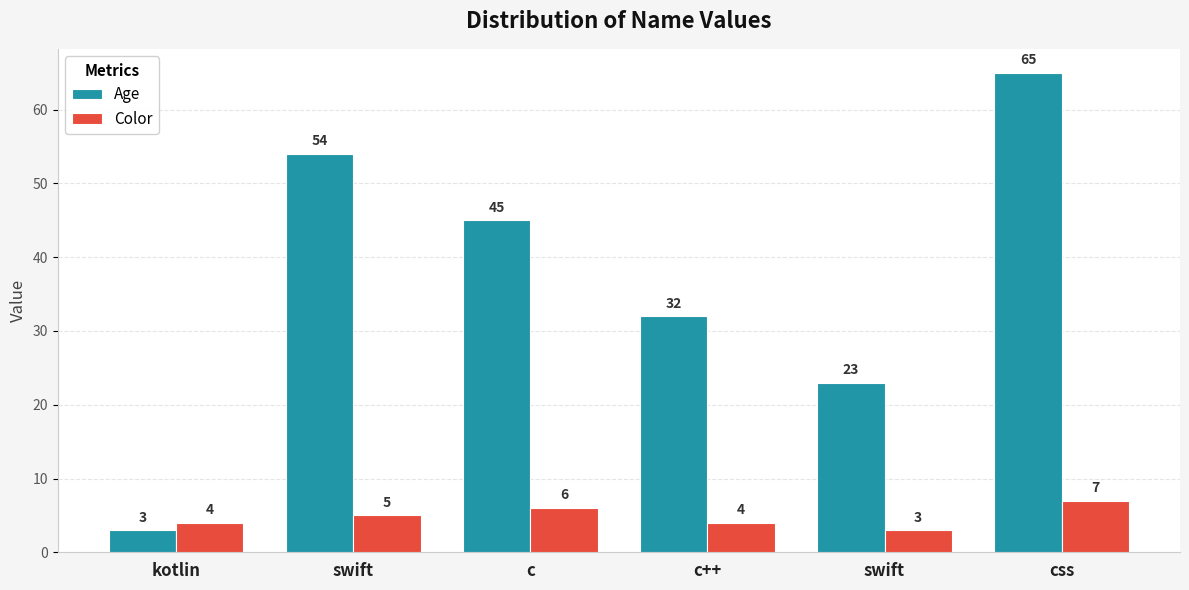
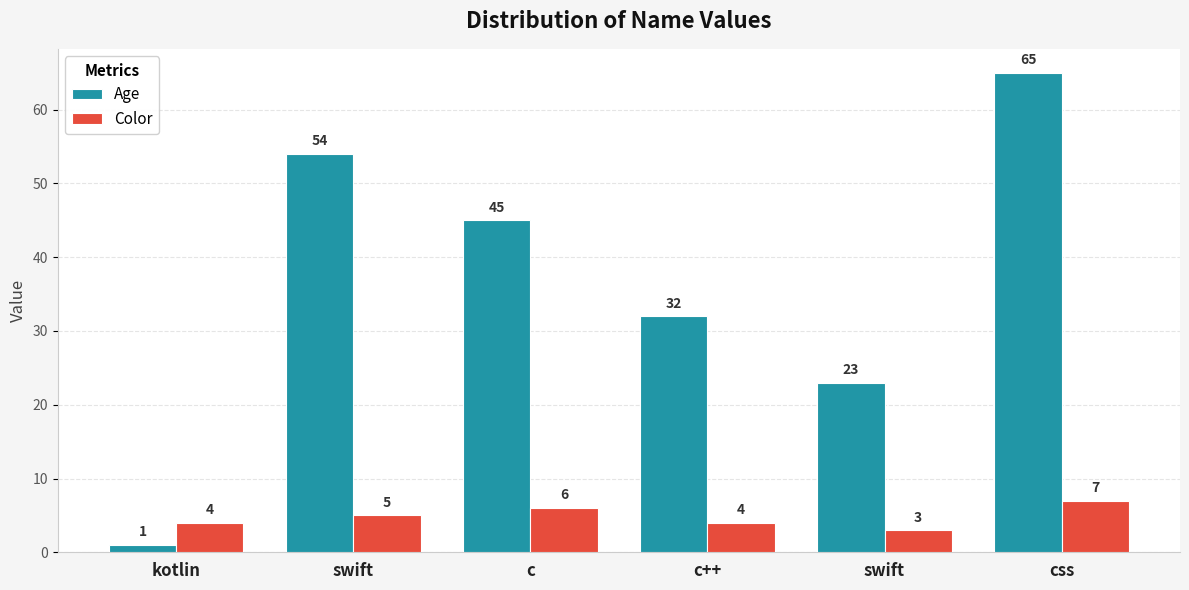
Age, kotlin: 3 -> 1
